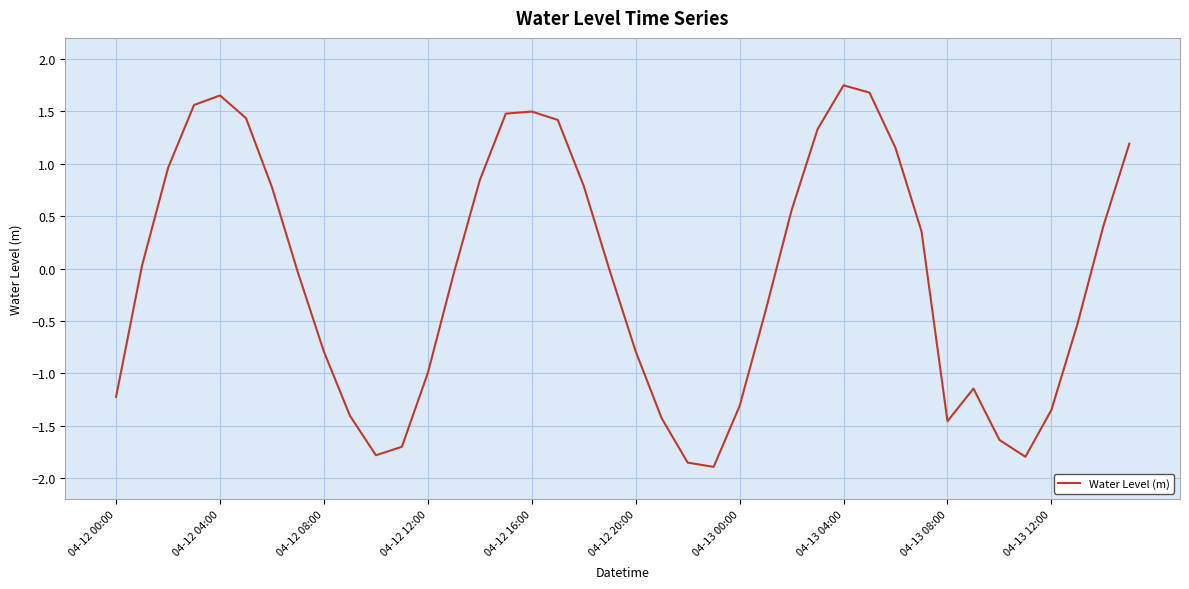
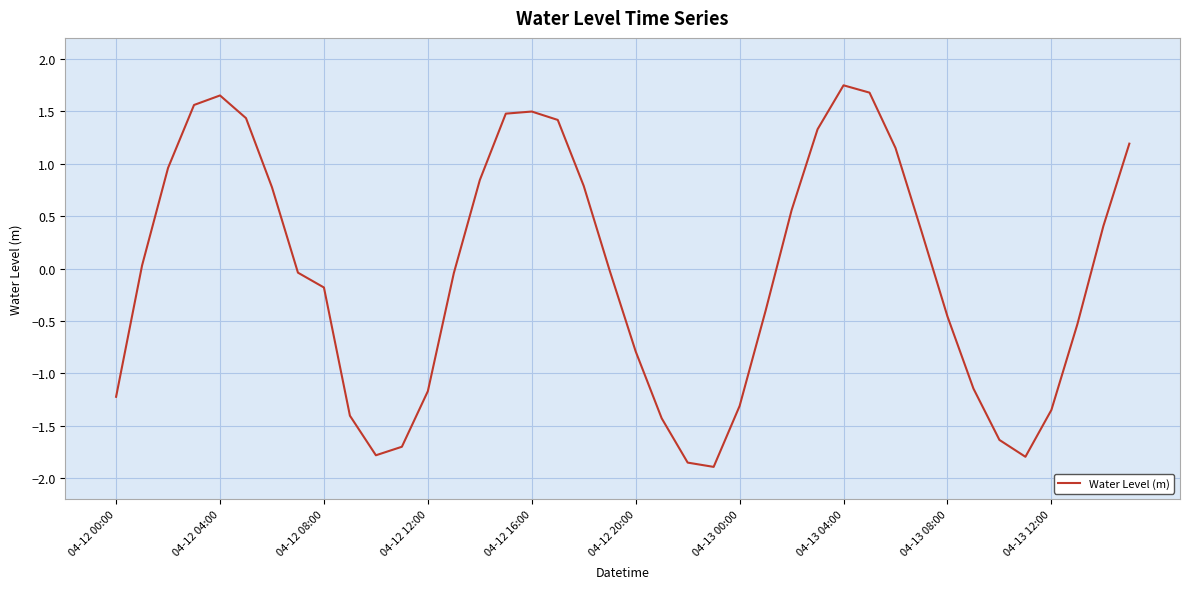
04-12 08:00: -0.79 -> -0.18
04-12 12:00: -0.99 -> -1.17
04-13 08:00: -1.46 -> -0.46
